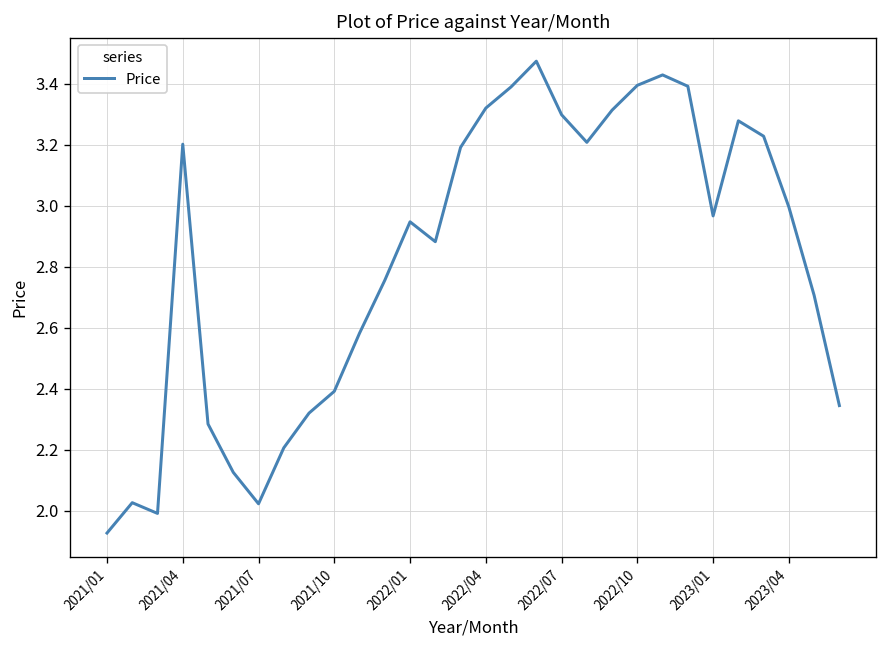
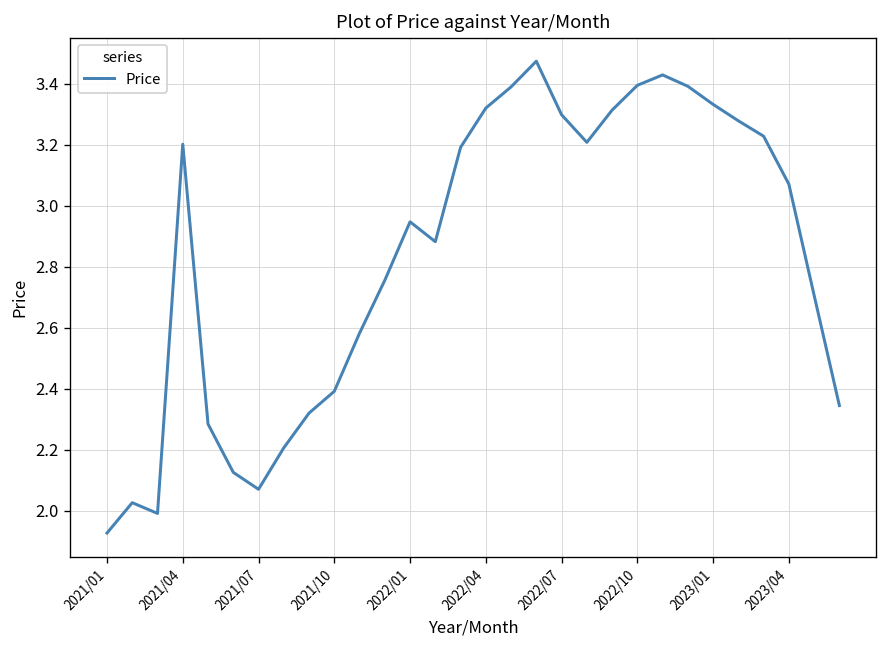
2021/07: 2.02 -> 2.07
2023/01: 2.97 -> 3.33
2023/04: 3.00 -> 3.07
